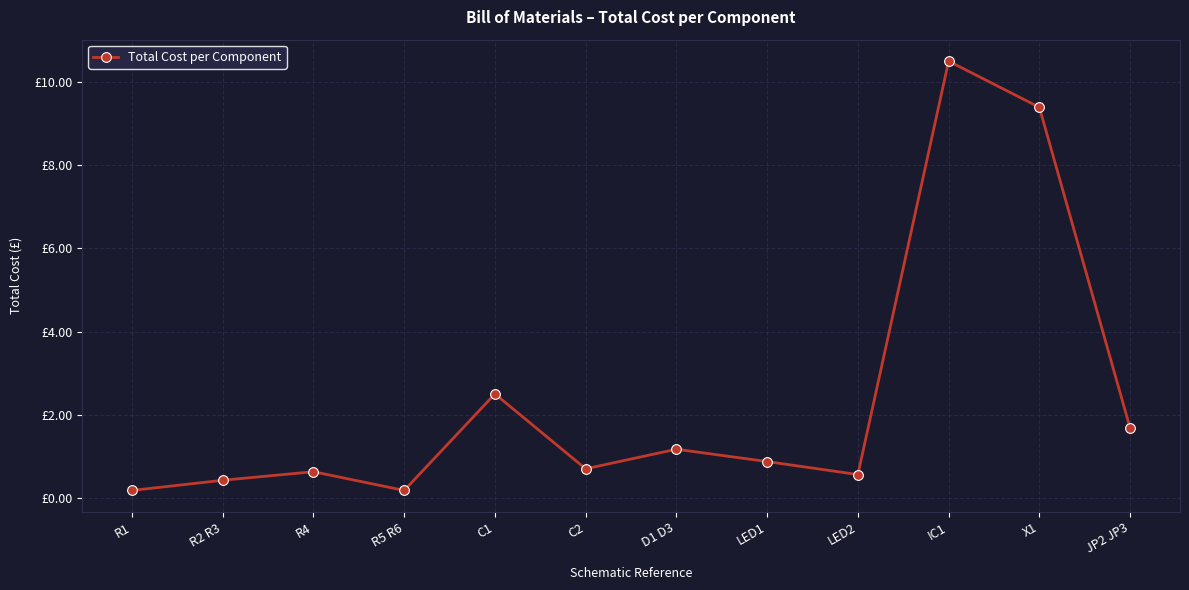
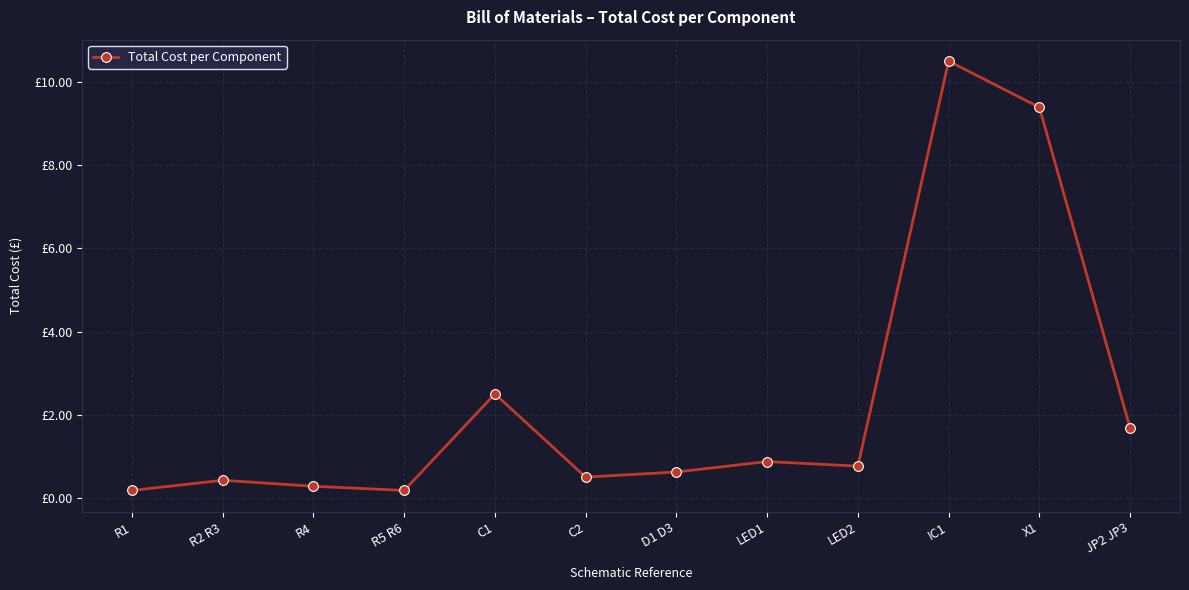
R4: £0.6 -> £0.3
C2: £0.7 -> £0.5
D1 D3: £1.2 -> £0.6
LED2: £0.6 -> £0.8
